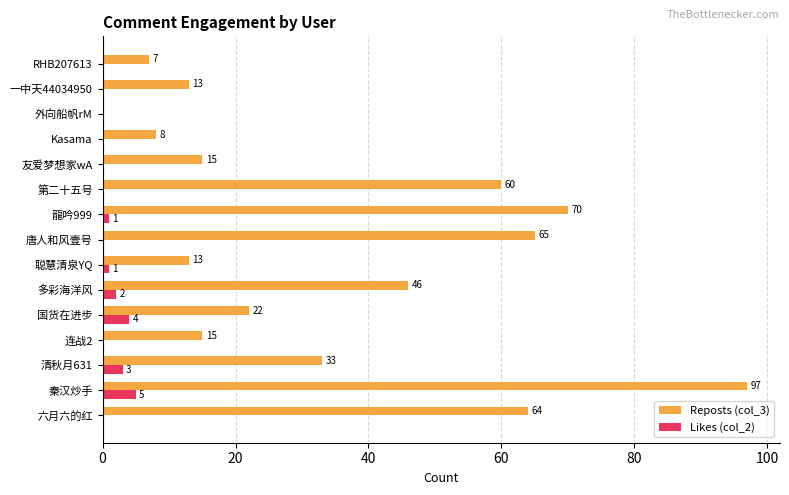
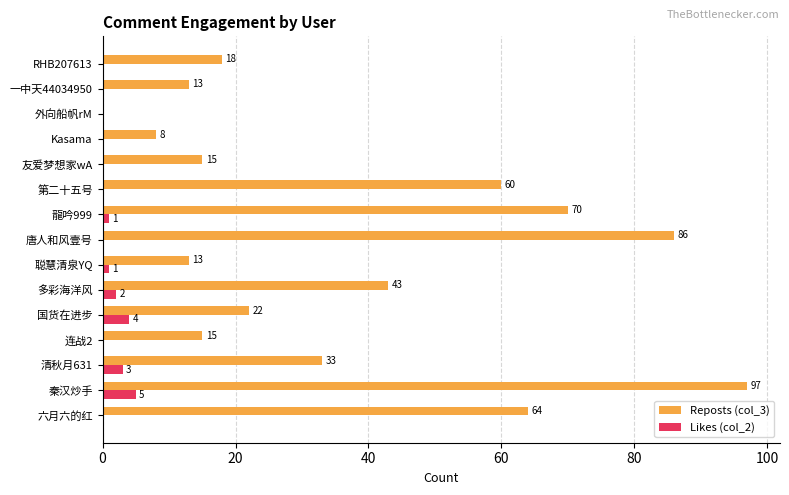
Reposts (col_3), RHB207613: 7 -> 18
Reposts (col_3), 唐人和风壹号: 65 -> 86
Reposts (col_3), 多彩海洋风: 46 -> 43
